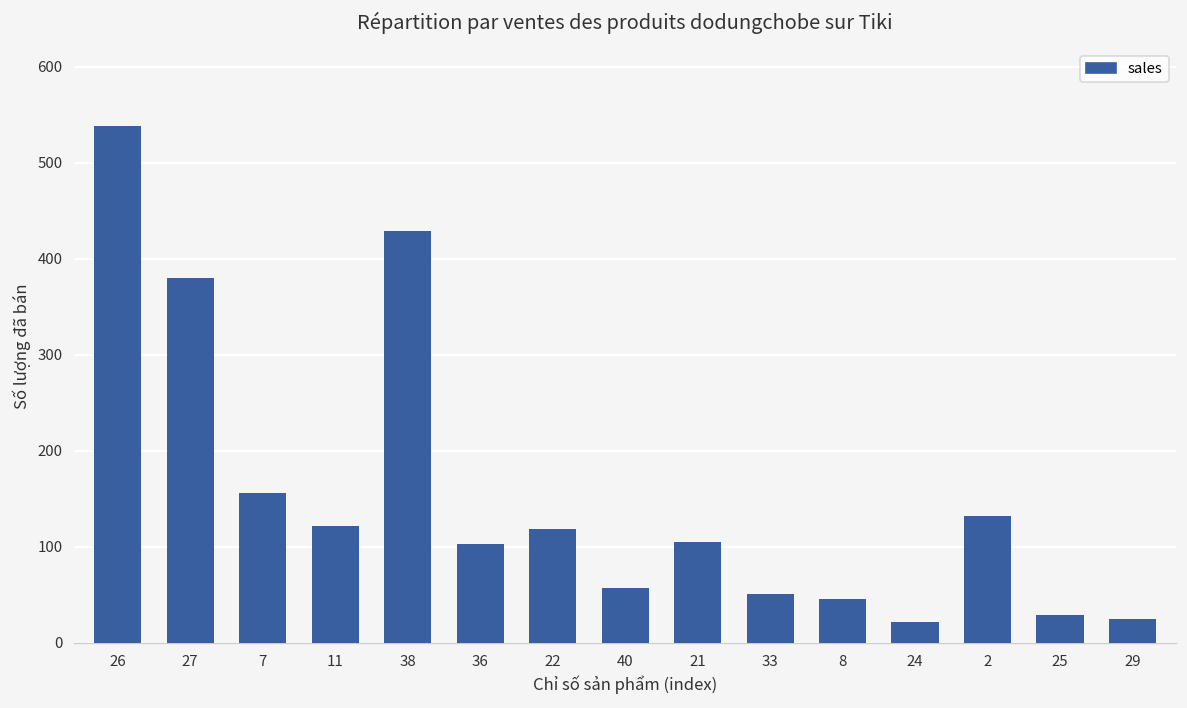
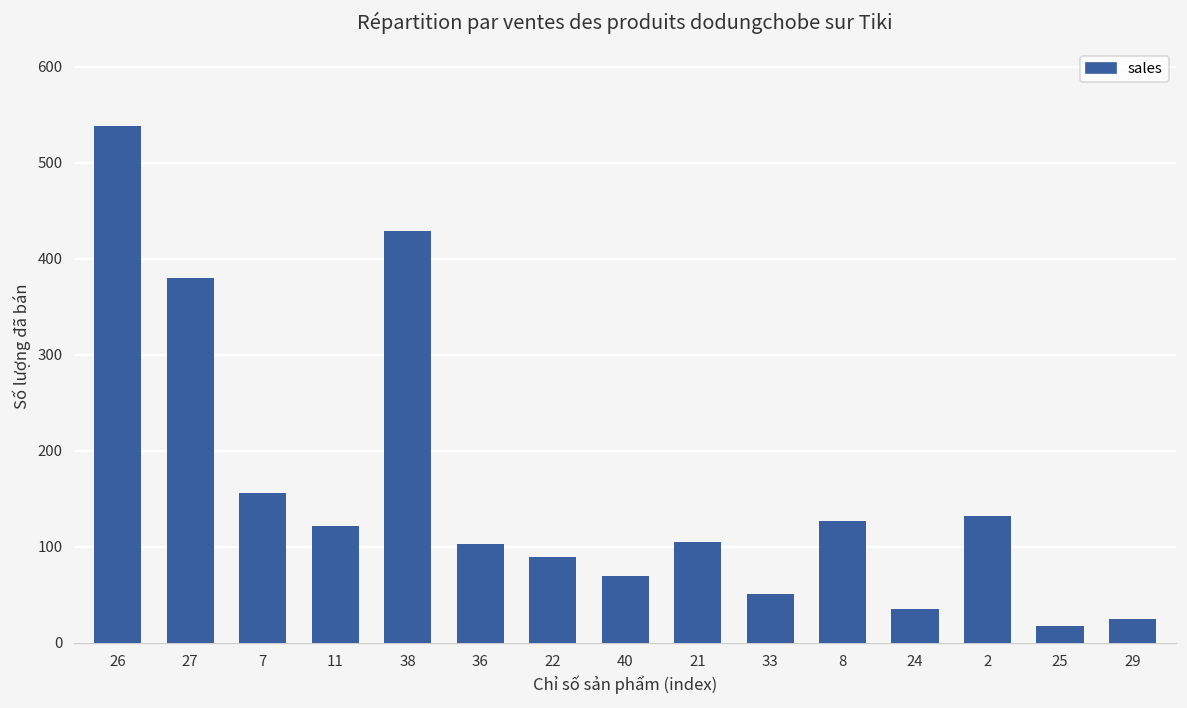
22: 120 -> 90
40: 60 -> 70
8: 50 -> 130
24: 20 -> 40
25: 30 -> 20
